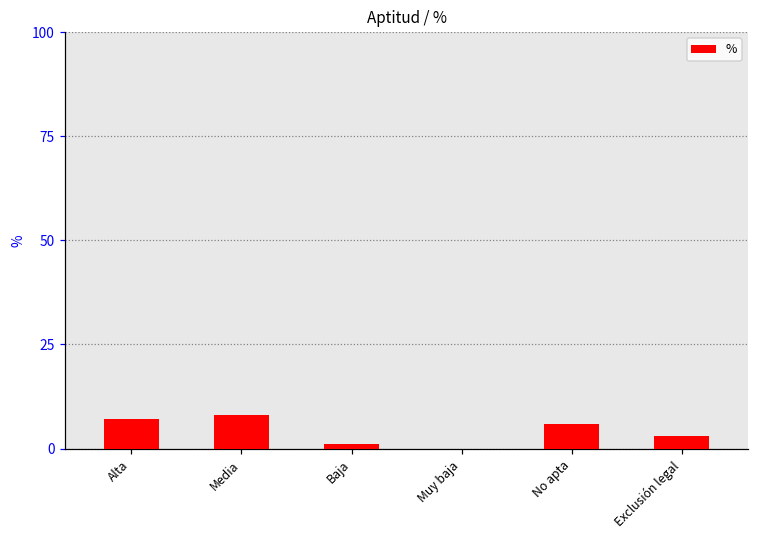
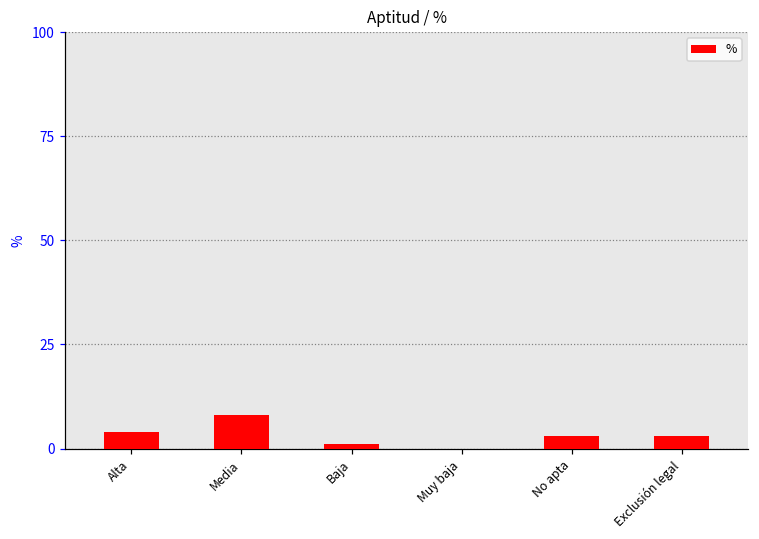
Alta: 7 -> 4
No apta: 6 -> 3
